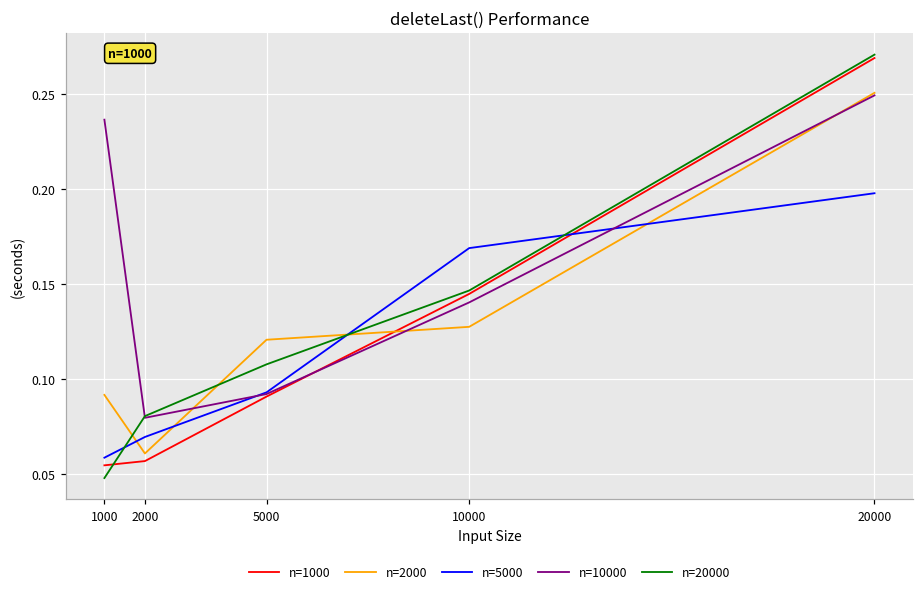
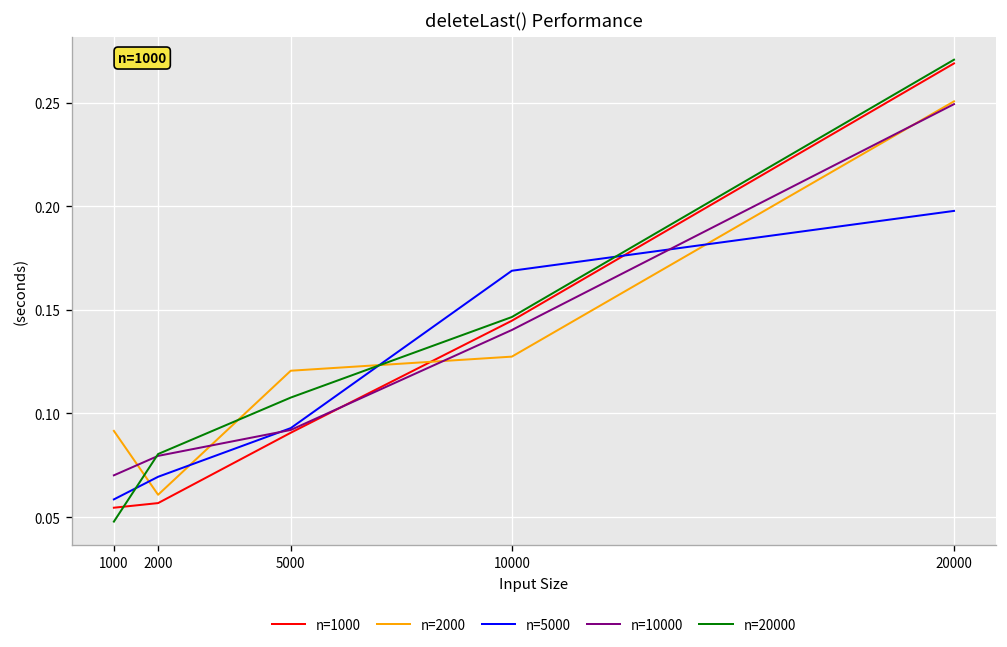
n=10000, 1000: 0.236 -> 0.070
